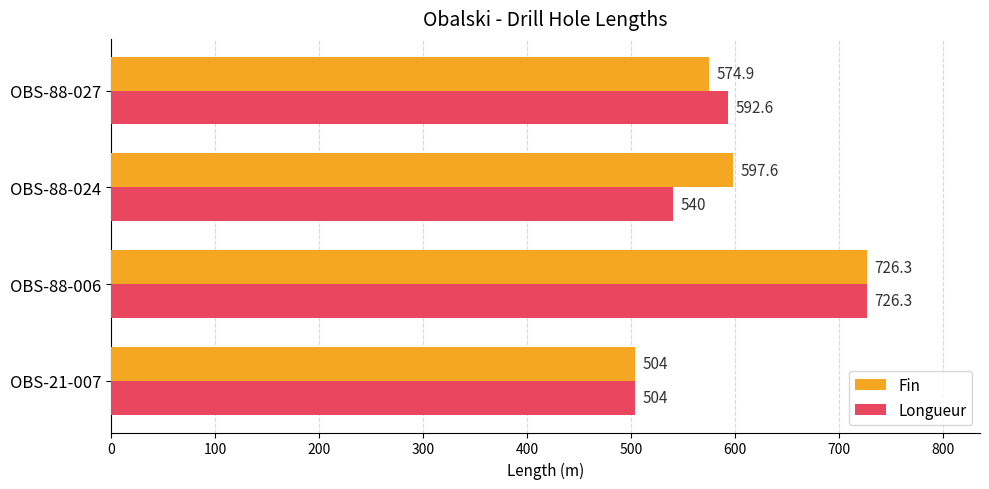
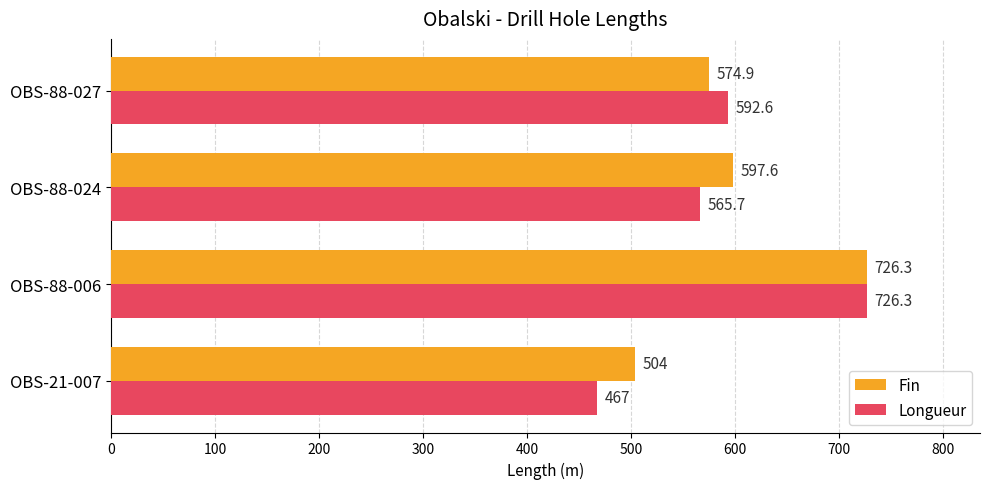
Longueur, OBS-88-024: 540 -> 565.7
Longueur, OBS-21-007: 504 -> 467
